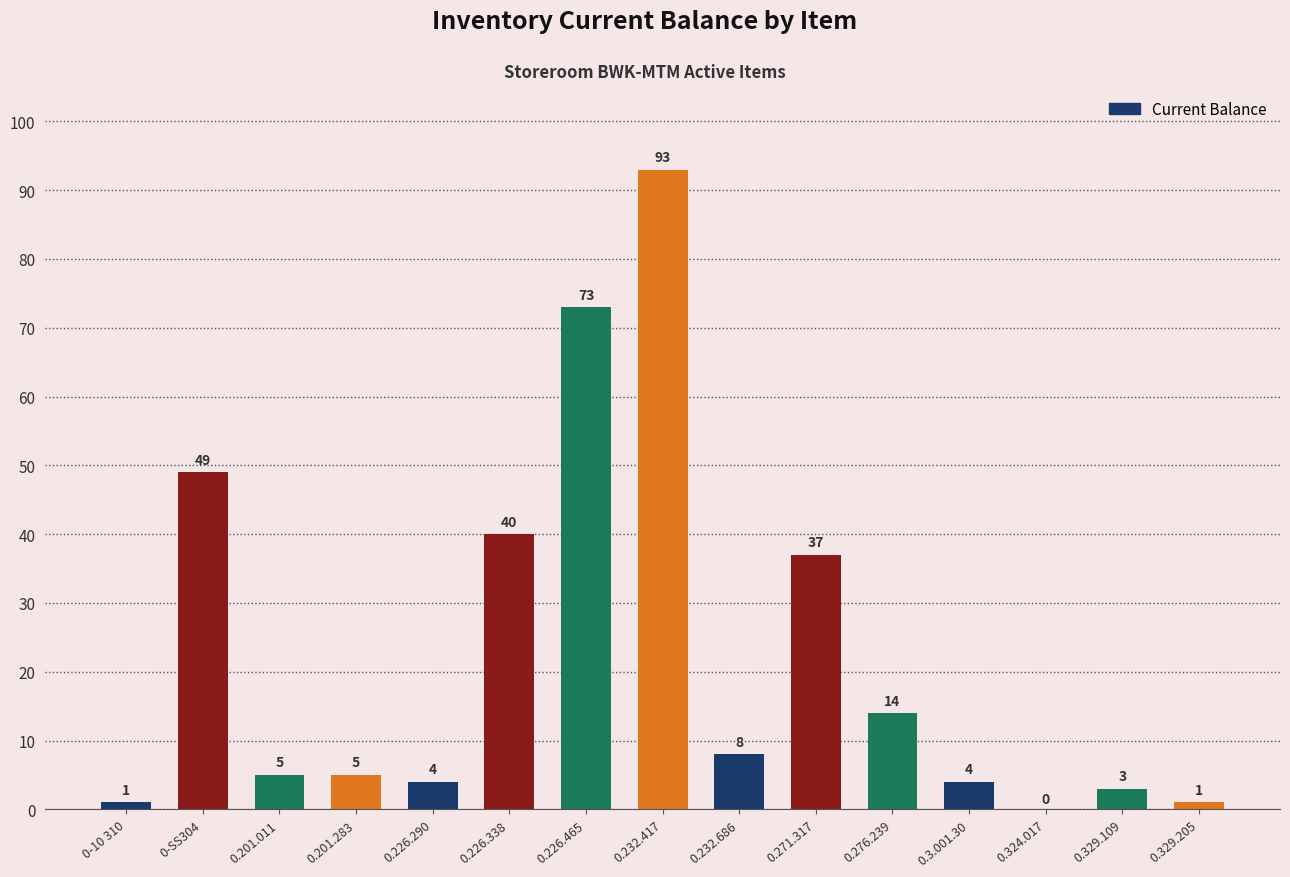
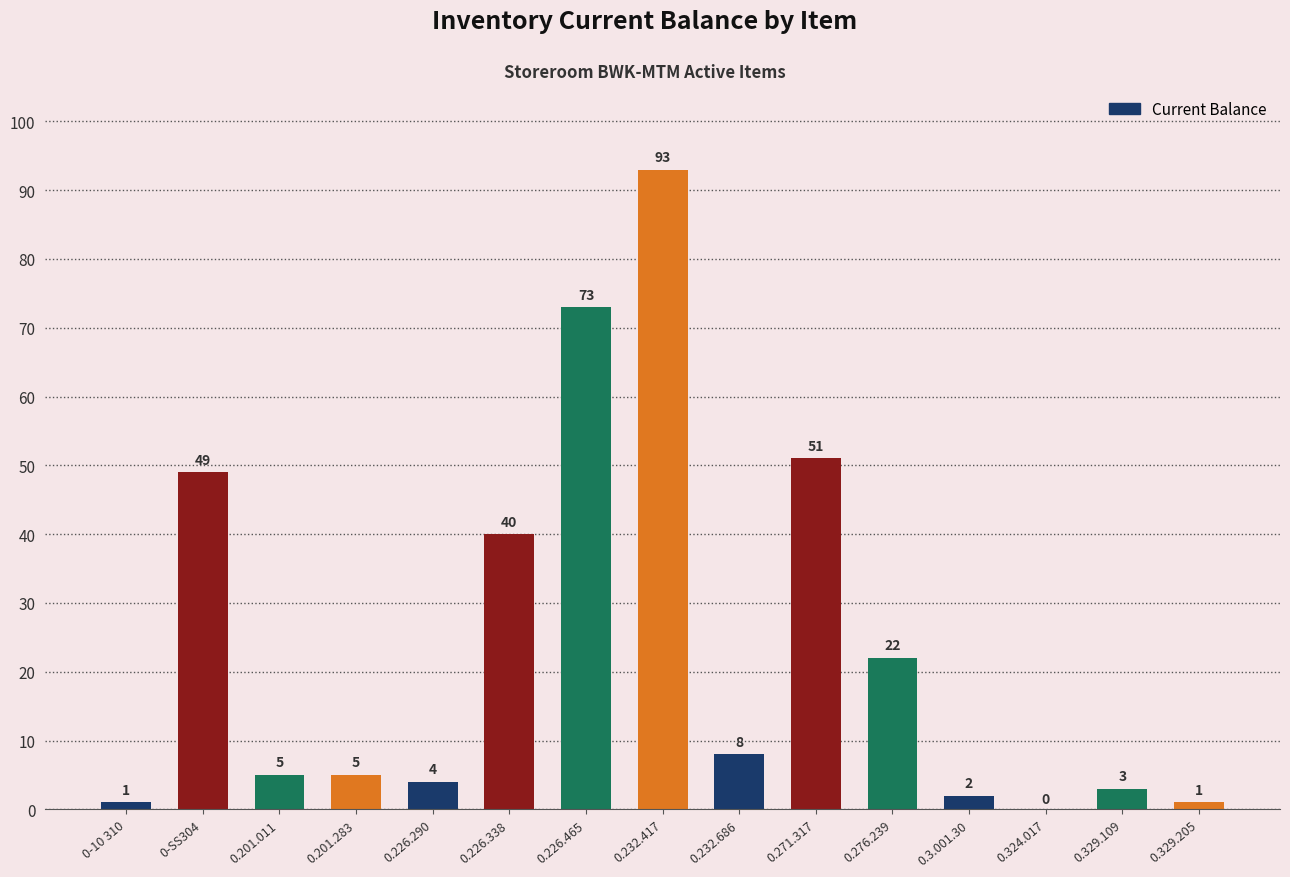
0.271.317: 37 -> 51
0.276.239: 14 -> 22
0.3.001.30: 4 -> 2
